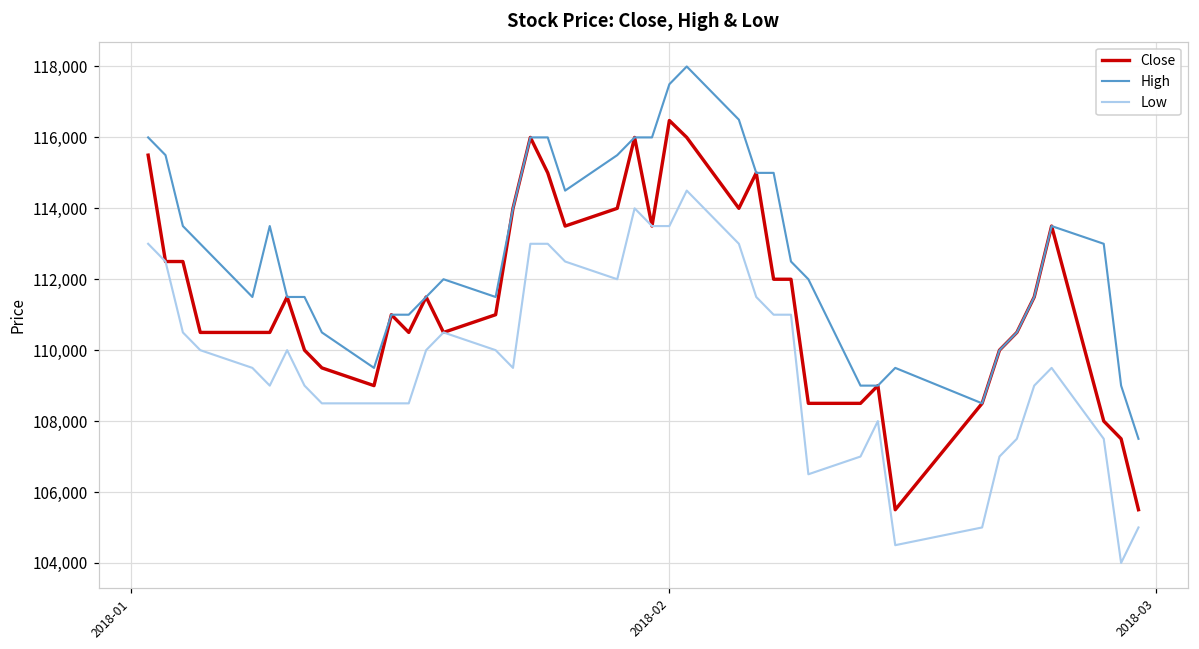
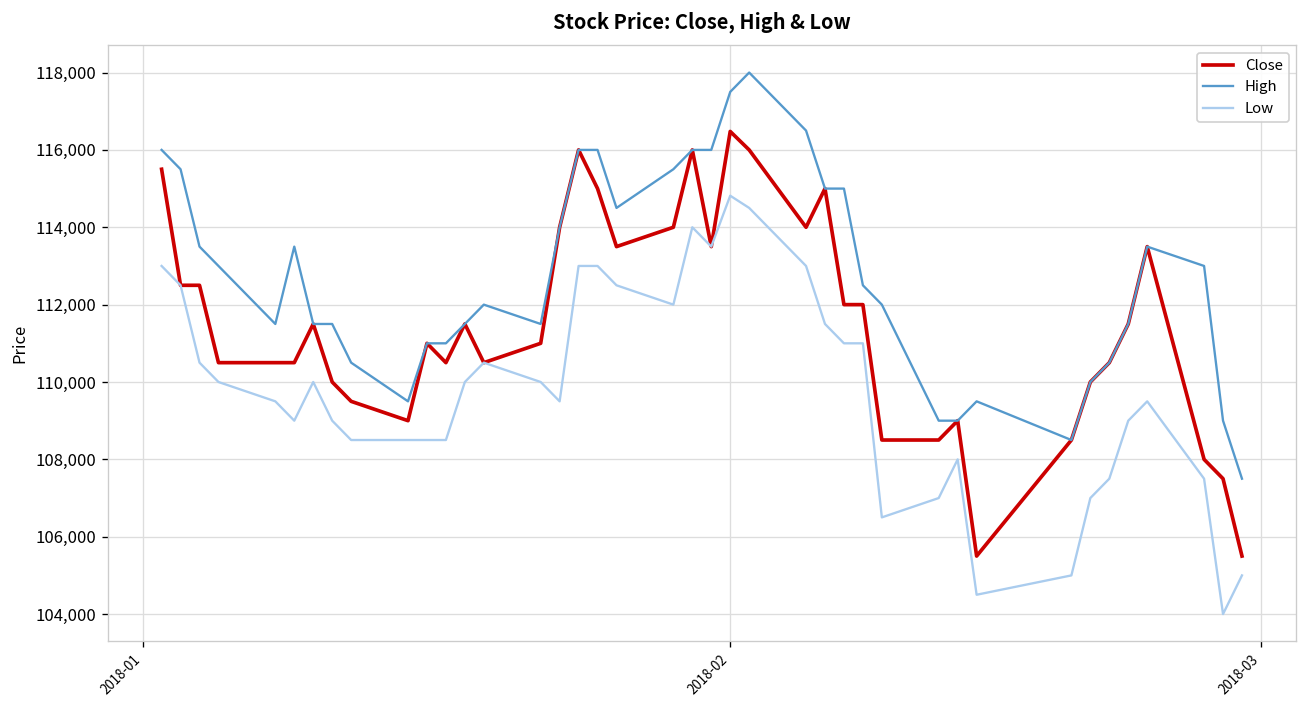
Low, 2018-02: 113,500 -> 114,800
